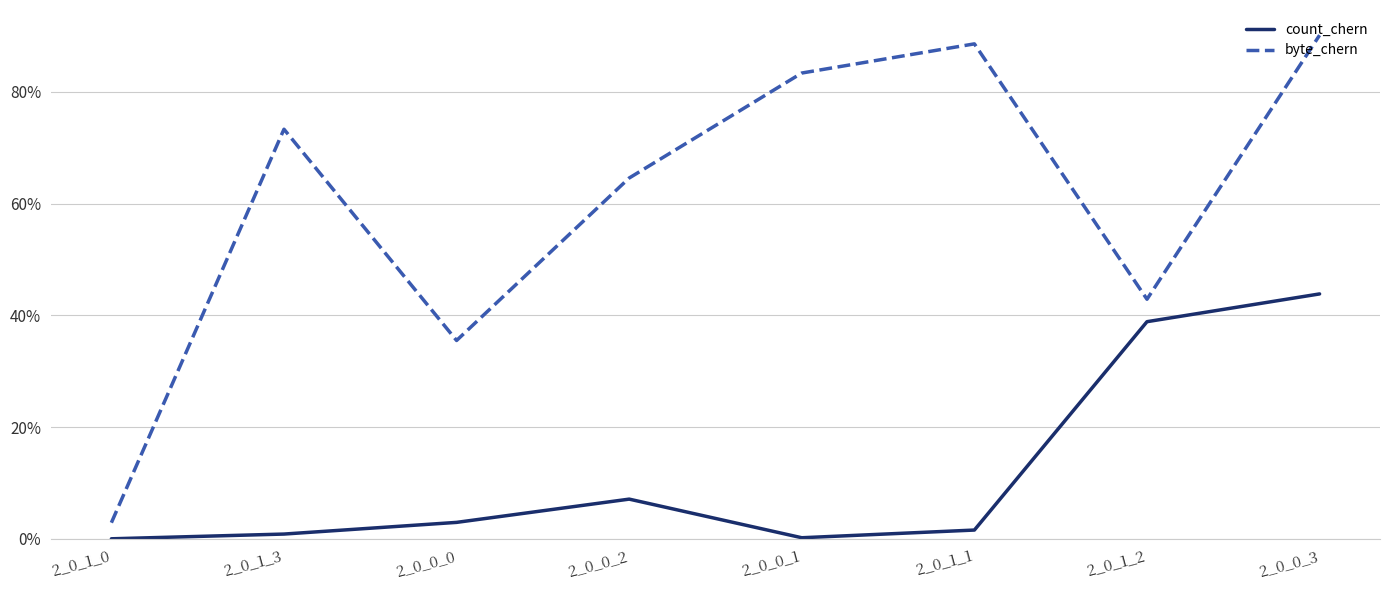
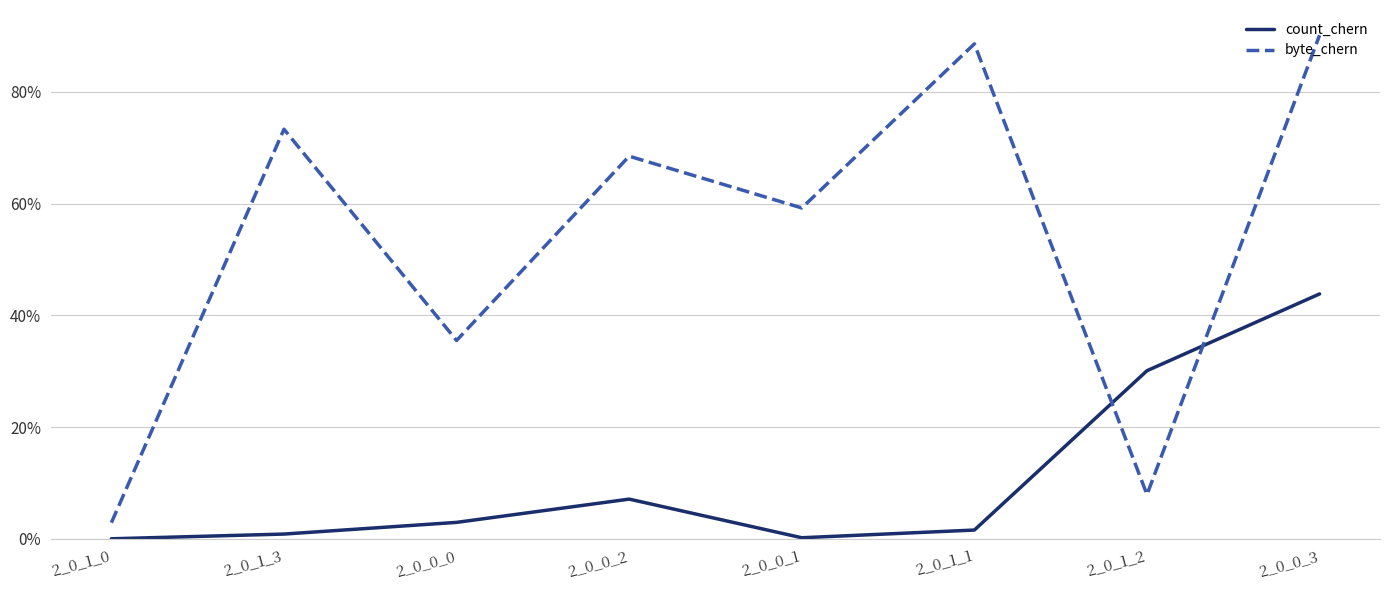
byte_chern, 2_0_0_2: 65% -> 68%
byte_chern, 2_0_0_1: 83% -> 59%
count_chern, 2_0_1_2: 39% -> 30%
byte_chern, 2_0_1_2: 43% -> 8%
